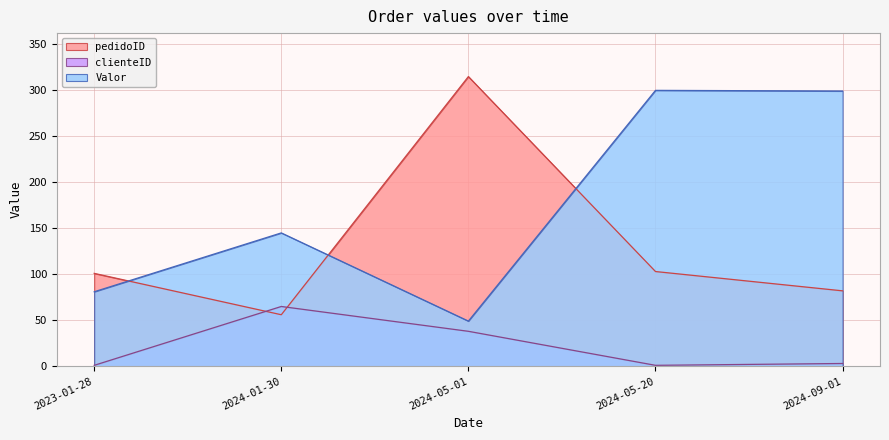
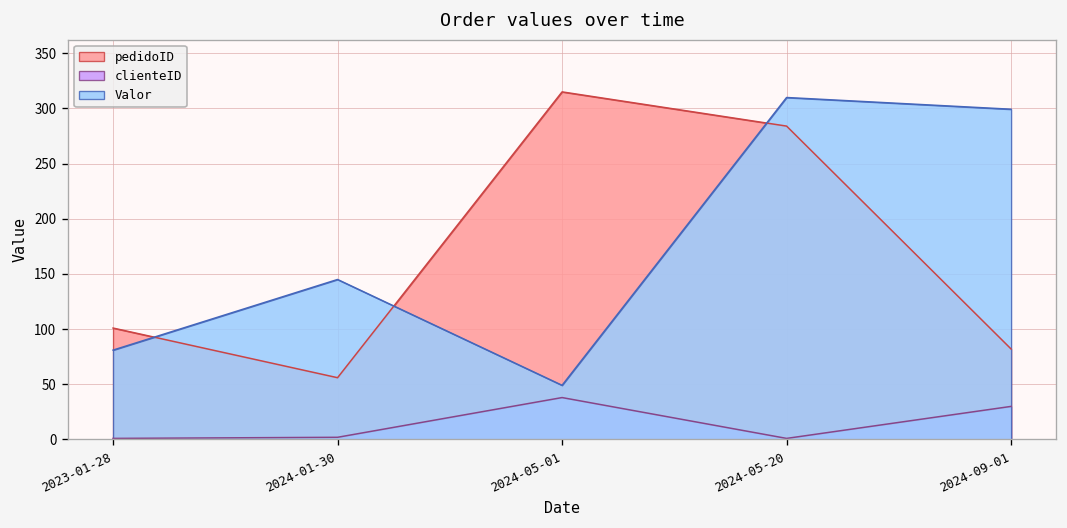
clienteID, 2024-01-30: 70 -> 0
pedidoID, 2024-05-20: 100 -> 280
Valor, 2024-05-20: 300 -> 310
clienteID, 2024-09-01: 0 -> 30
